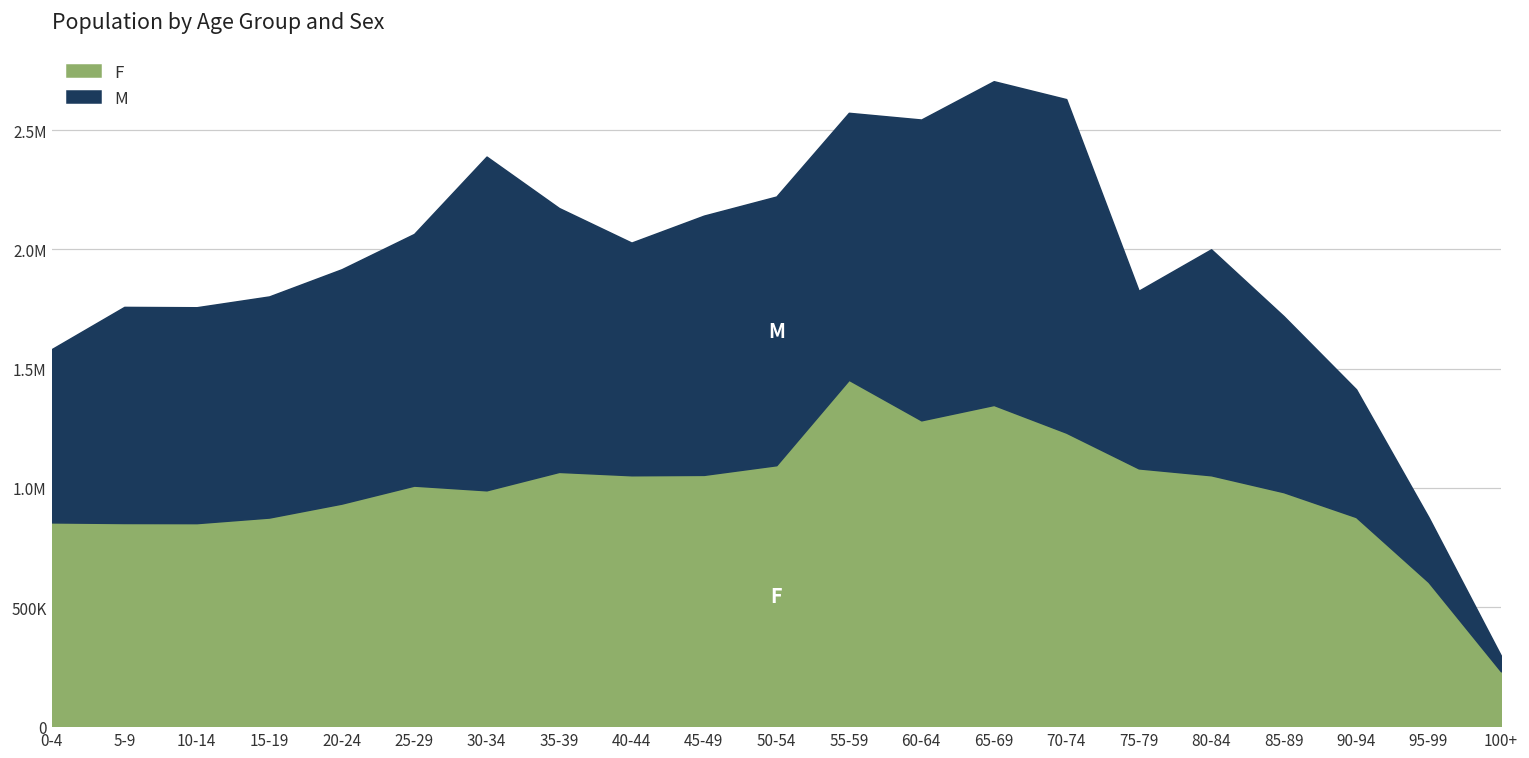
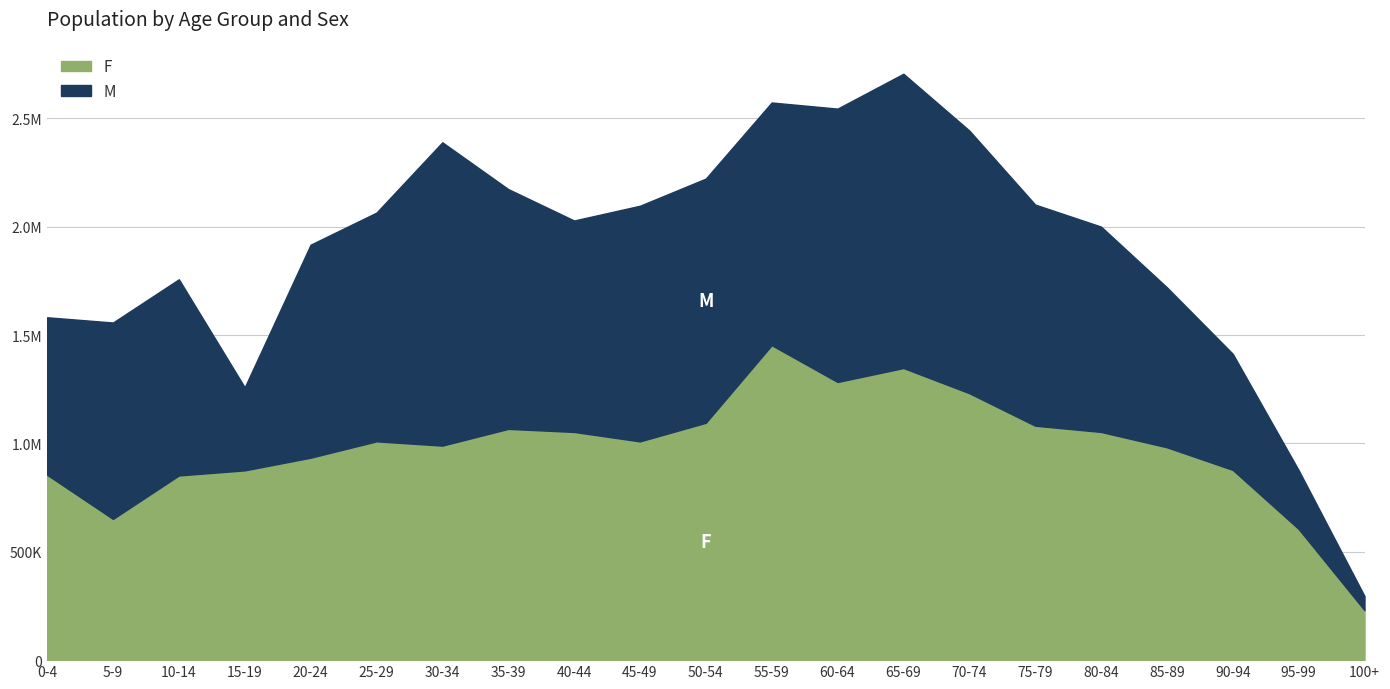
F, 5-9: 850000 -> 650000
M, 15-19: 930000 -> 380000
F, 45-49: 1050000 -> 1010000
M, 70-74: 1400000 -> 1210000
M, 75-79: 740000 -> 1020000
